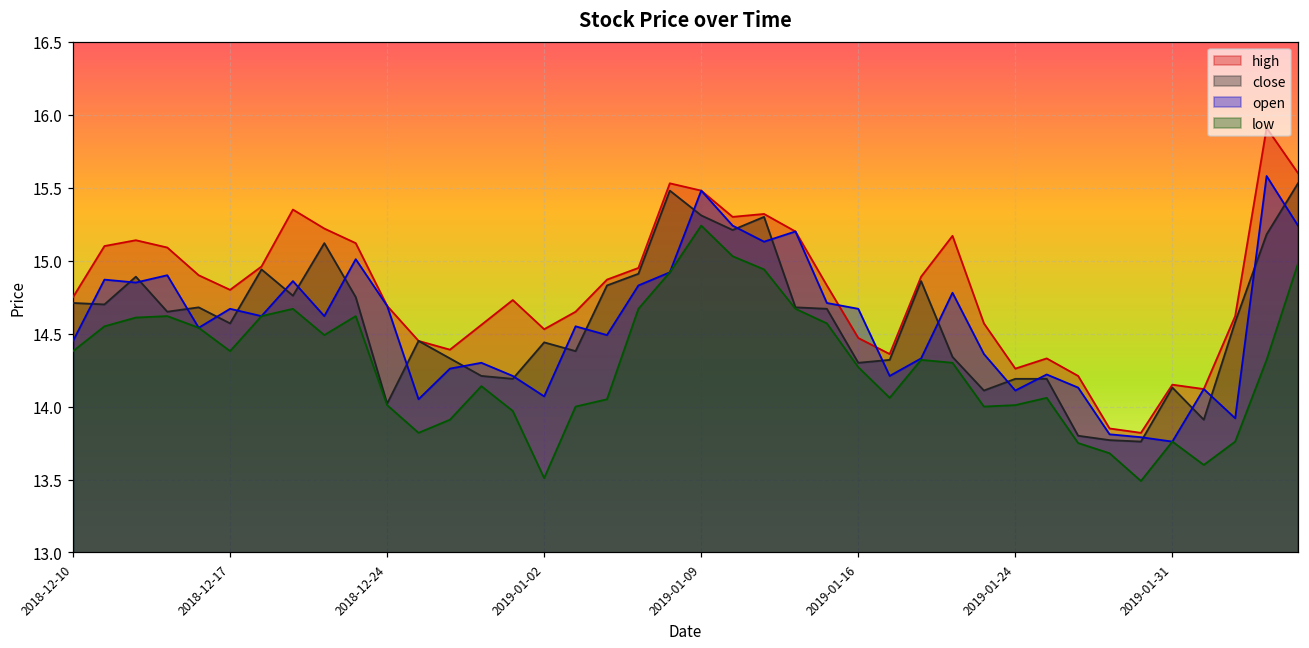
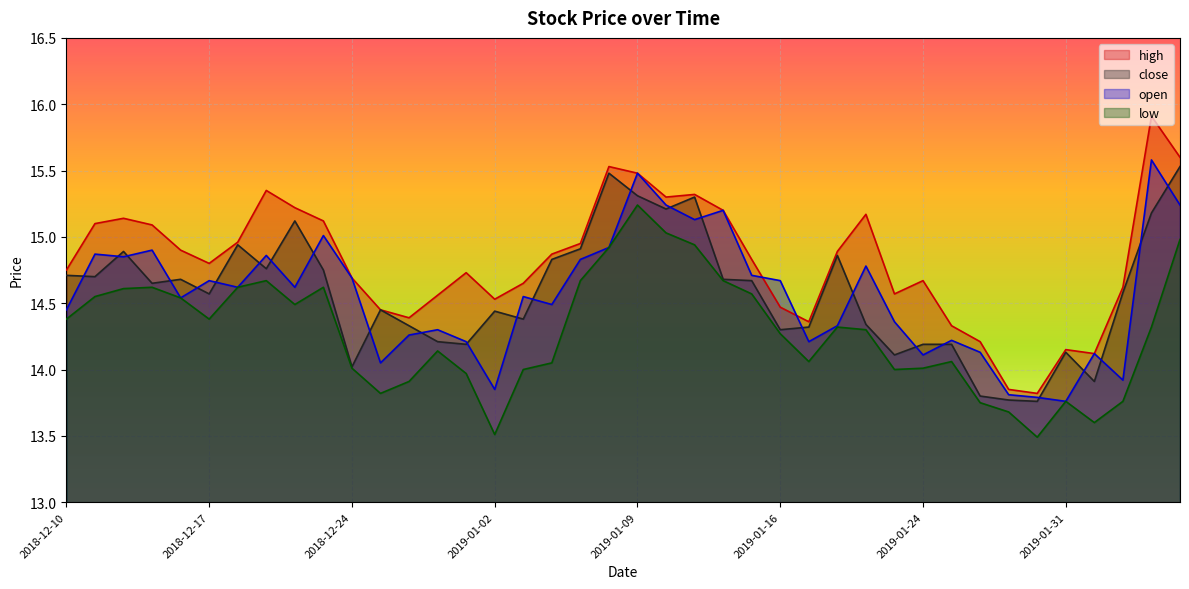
open, 2019-01-02: 14.07 -> 13.85
high, 2019-01-24: 14.26 -> 14.67
